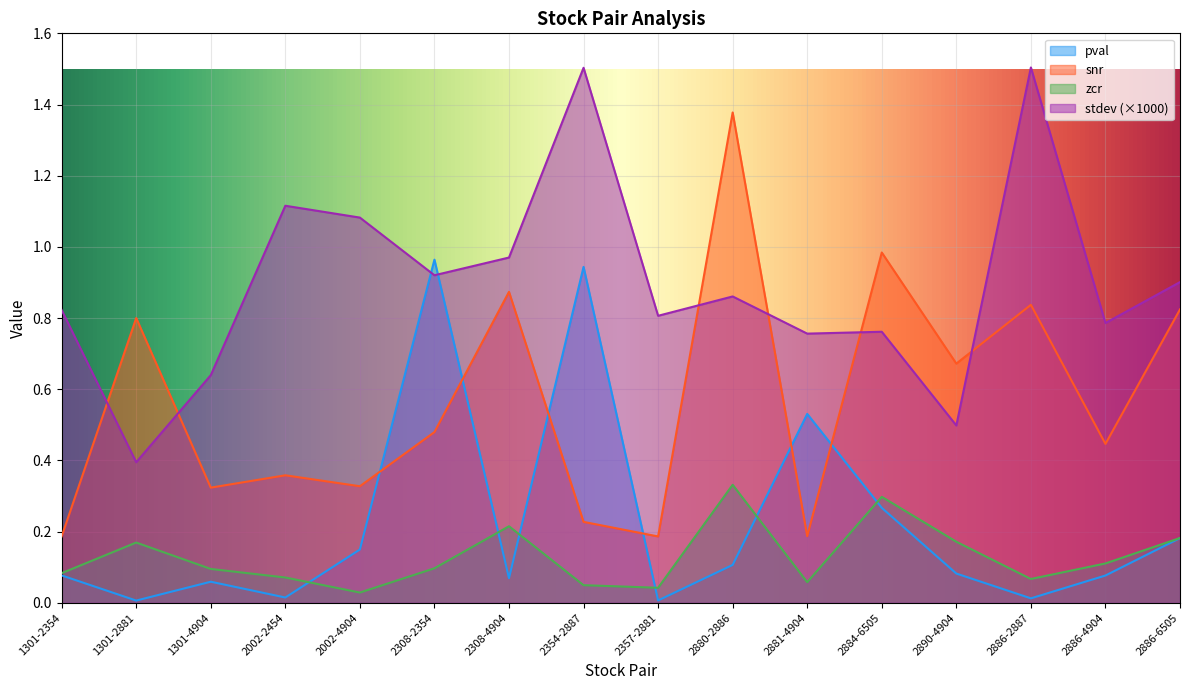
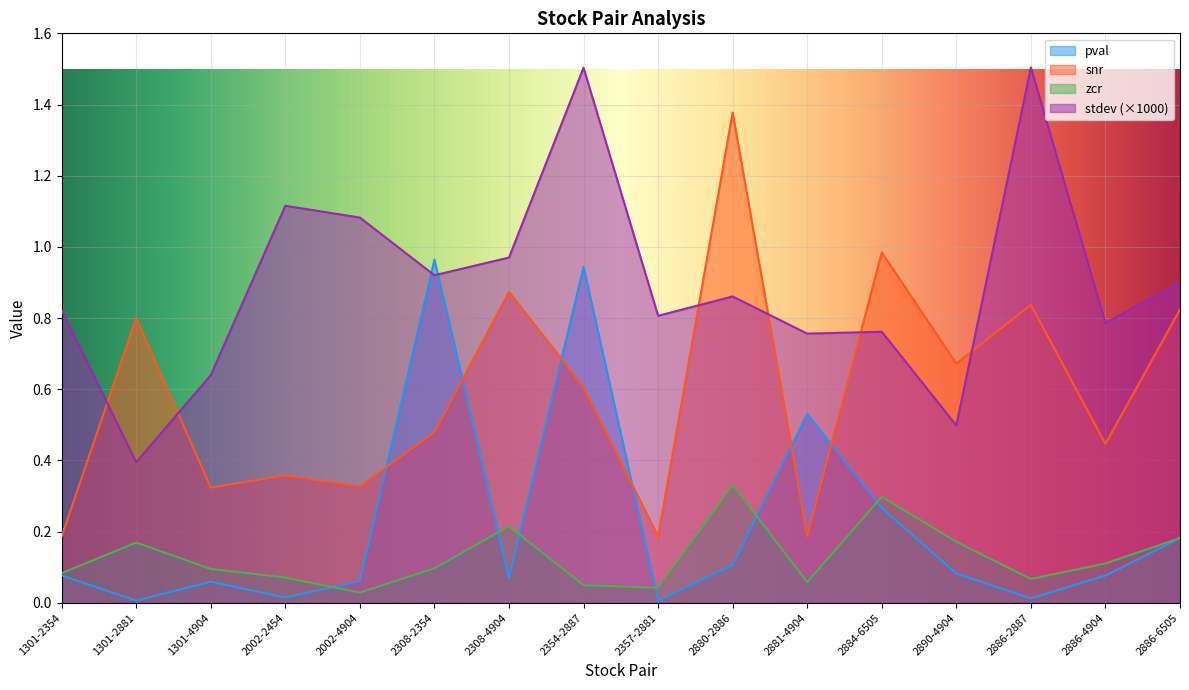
pval, 2002-4904: 0.15 -> 0.06
snr, 2354-2887: 0.23 -> 0.61
